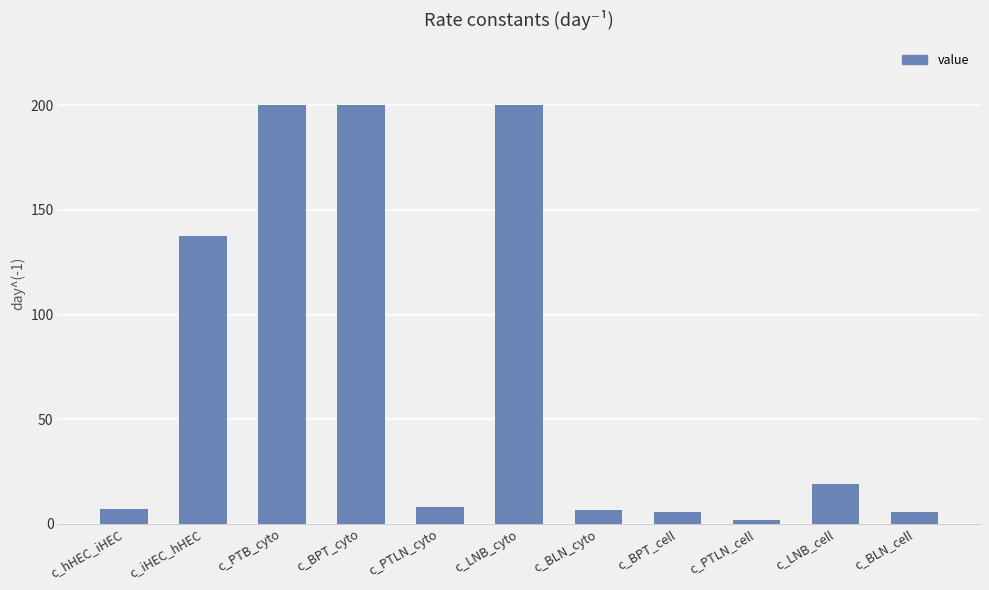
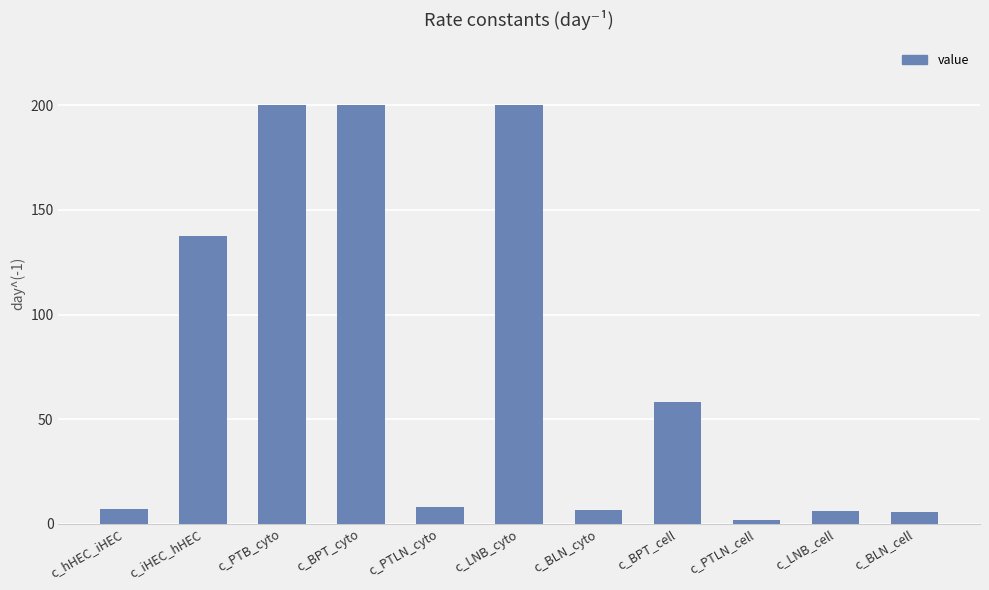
c_BPT_cell: 6 -> 58
c_LNB_cell: 19 -> 6
